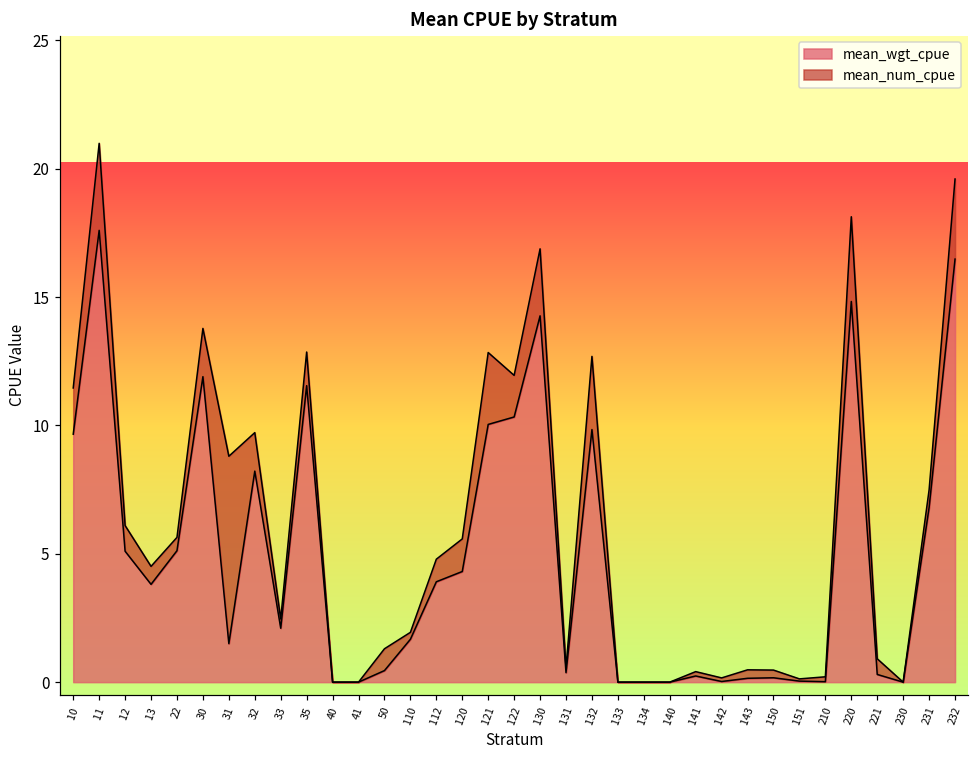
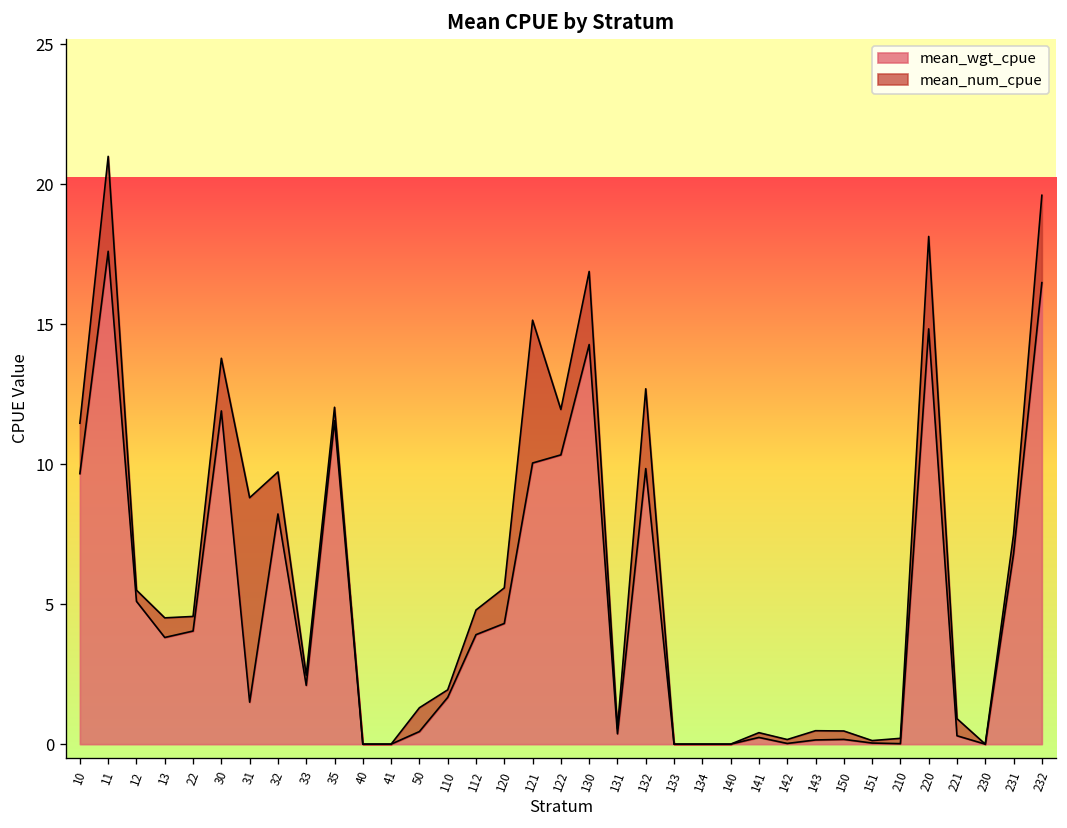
mean_num_cpue, 12: 1.0 -> 0.4
mean_wgt_cpue, 22: 5.1 -> 4.0
mean_num_cpue, 35: 1.3 -> 0.5
mean_num_cpue, 121: 2.8 -> 5.1
